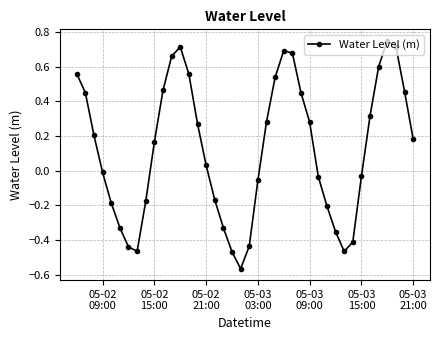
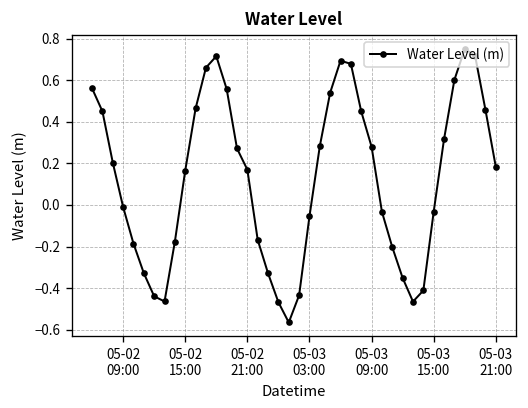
05-02 21:00: 0.03 -> 0.17
